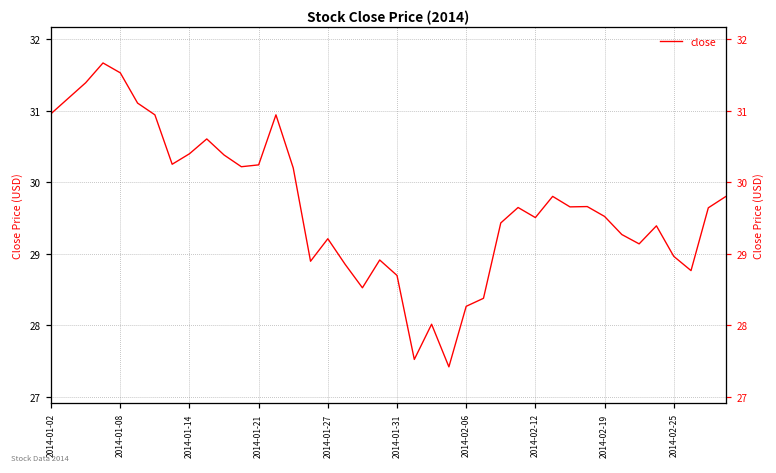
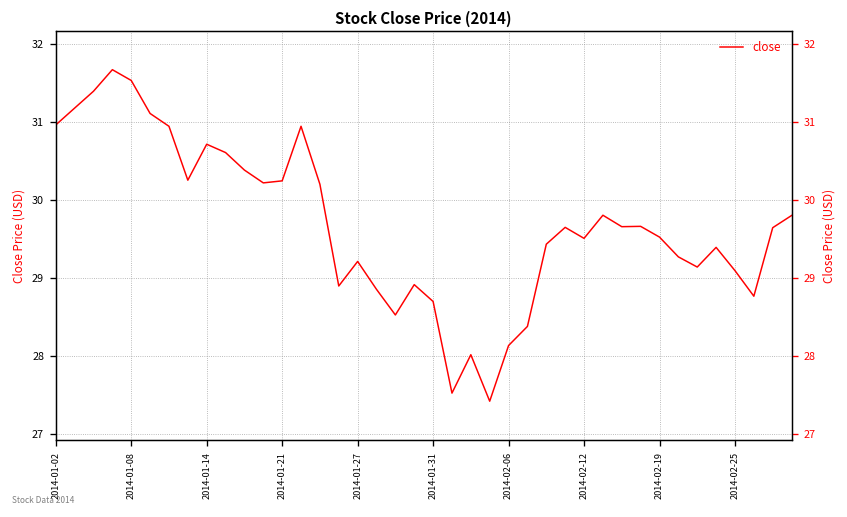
2014-01-14: 30.4 -> 30.7
2014-02-06: 28.3 -> 28.1
2014-02-25: 29.0 -> 29.1
